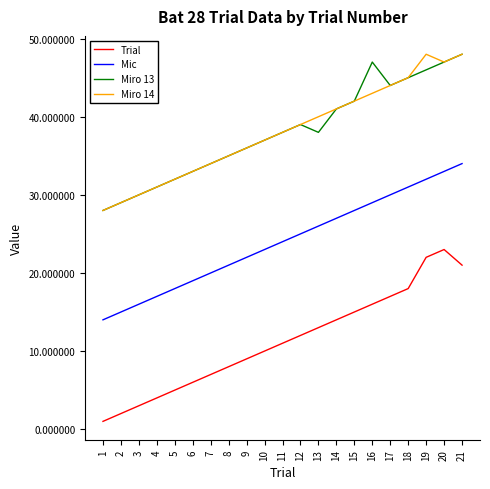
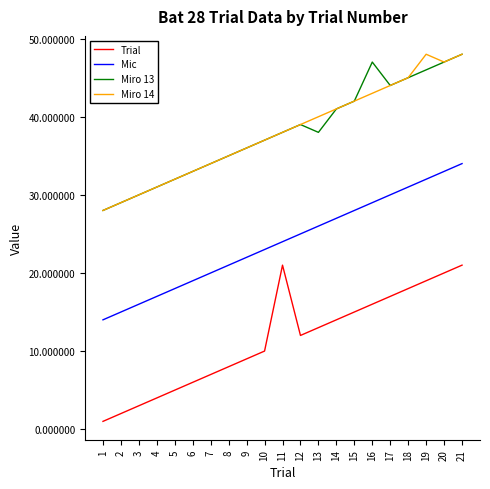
Trial, 11: 11 -> 21
Trial, 19: 22 -> 19
Trial, 20: 23 -> 20
